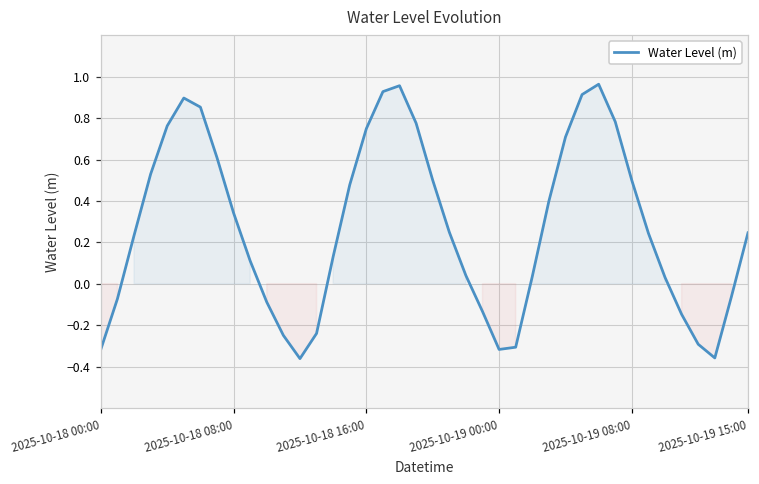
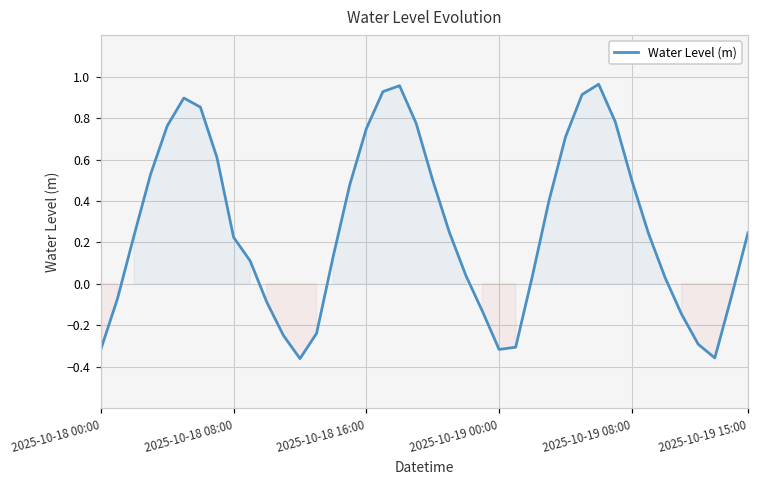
Water Level (m), 2025-10-18 08:00: 0.34 -> 0.22
